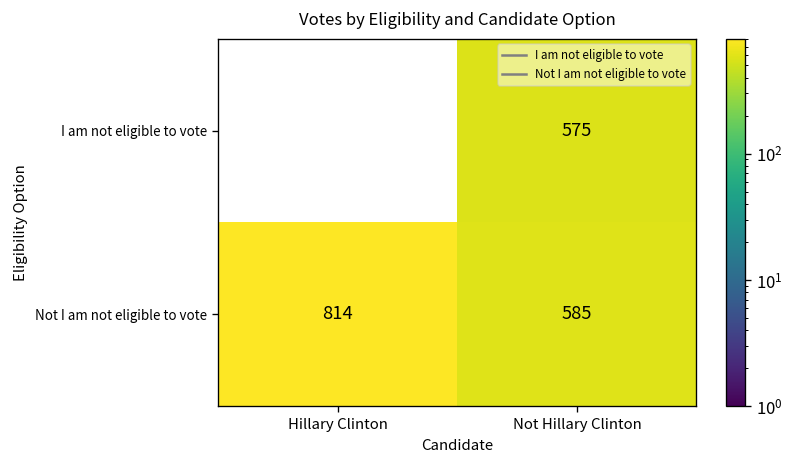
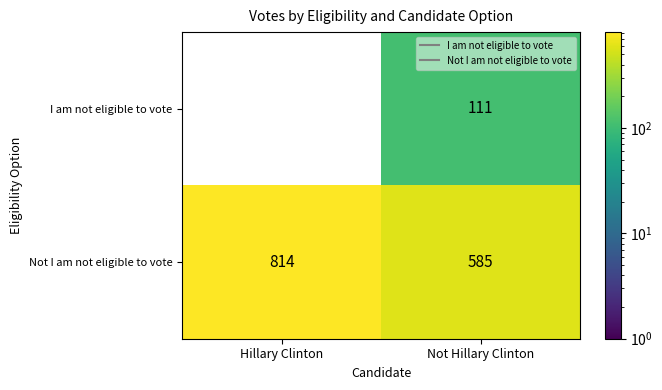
I am not eligible to vote, Not Hillary Clinton: 575 -> 111
